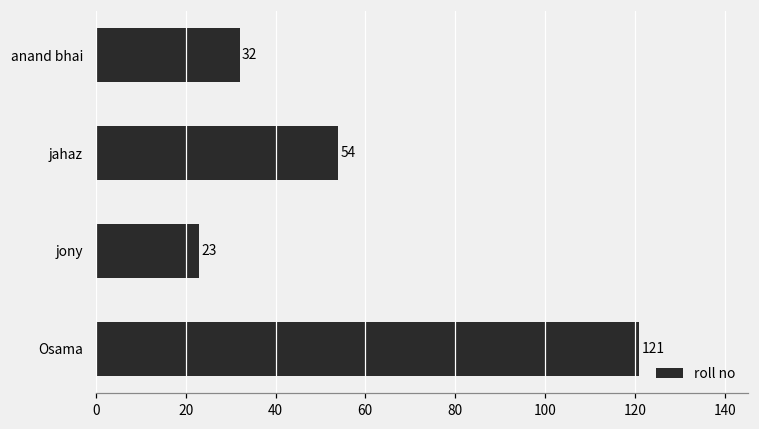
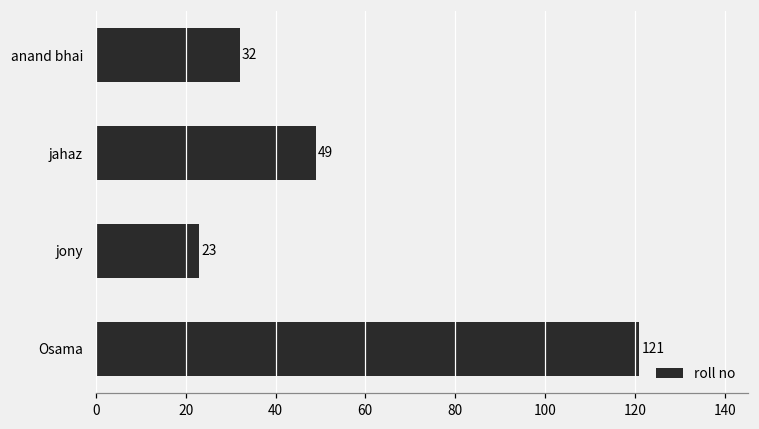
jahaz: 54 -> 49
